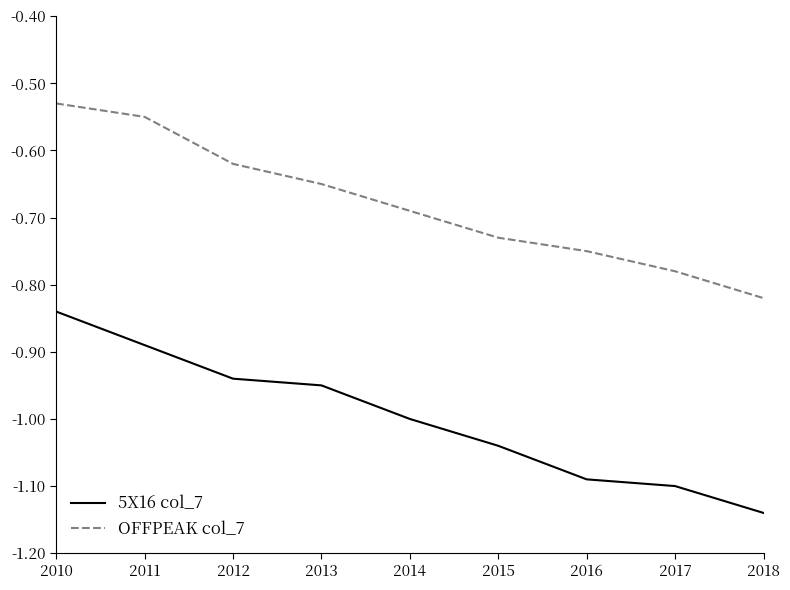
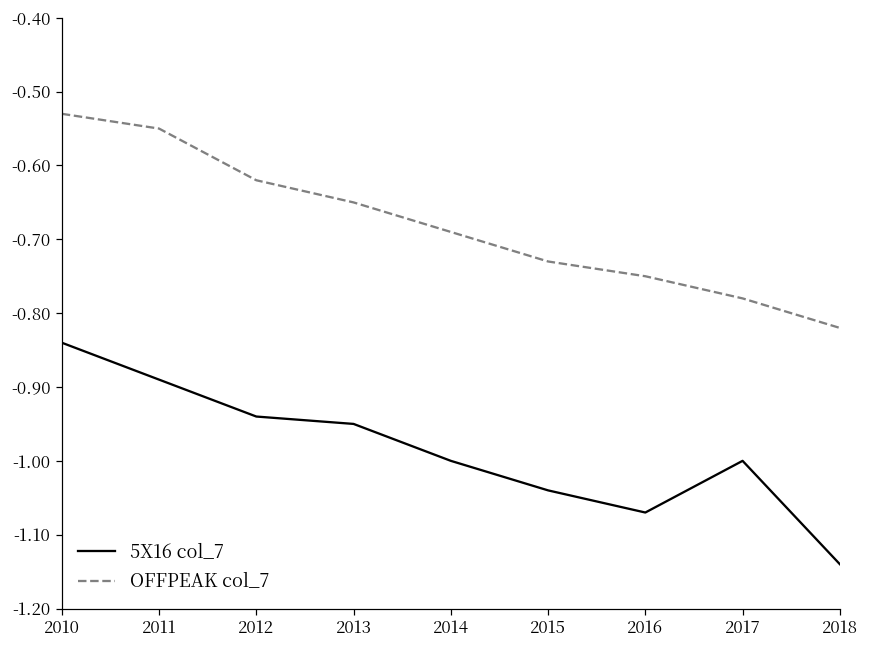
5X16 col_7, 2016: -1.09 -> -1.07
5X16 col_7, 2017: -1.1 -> -1.0
